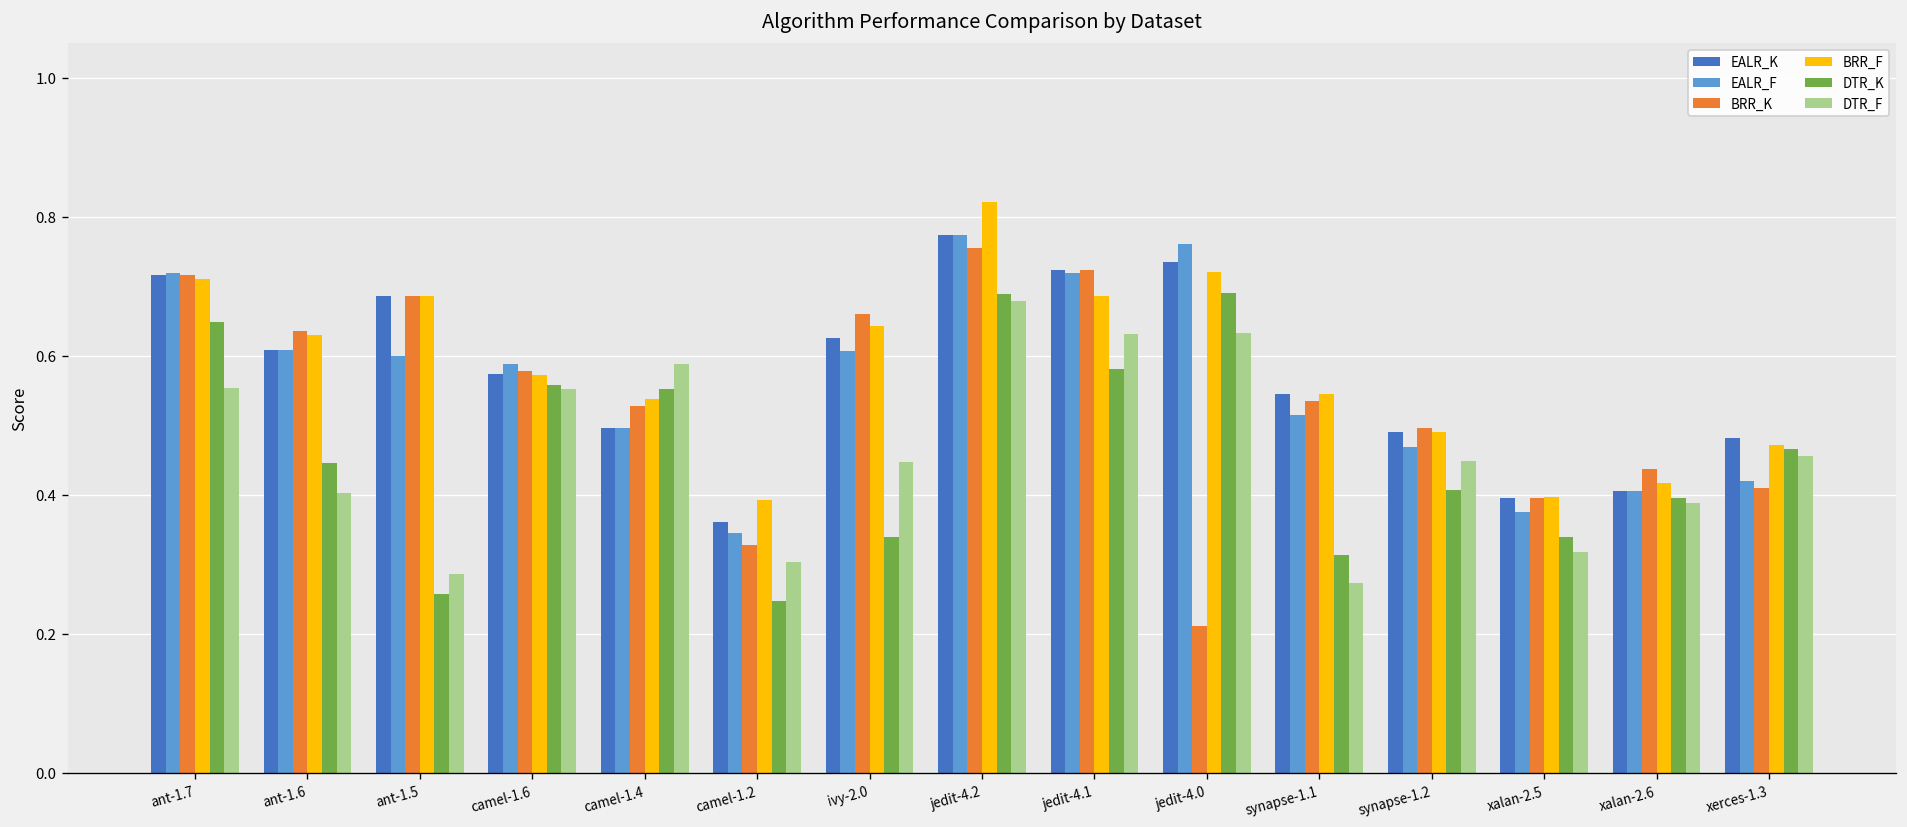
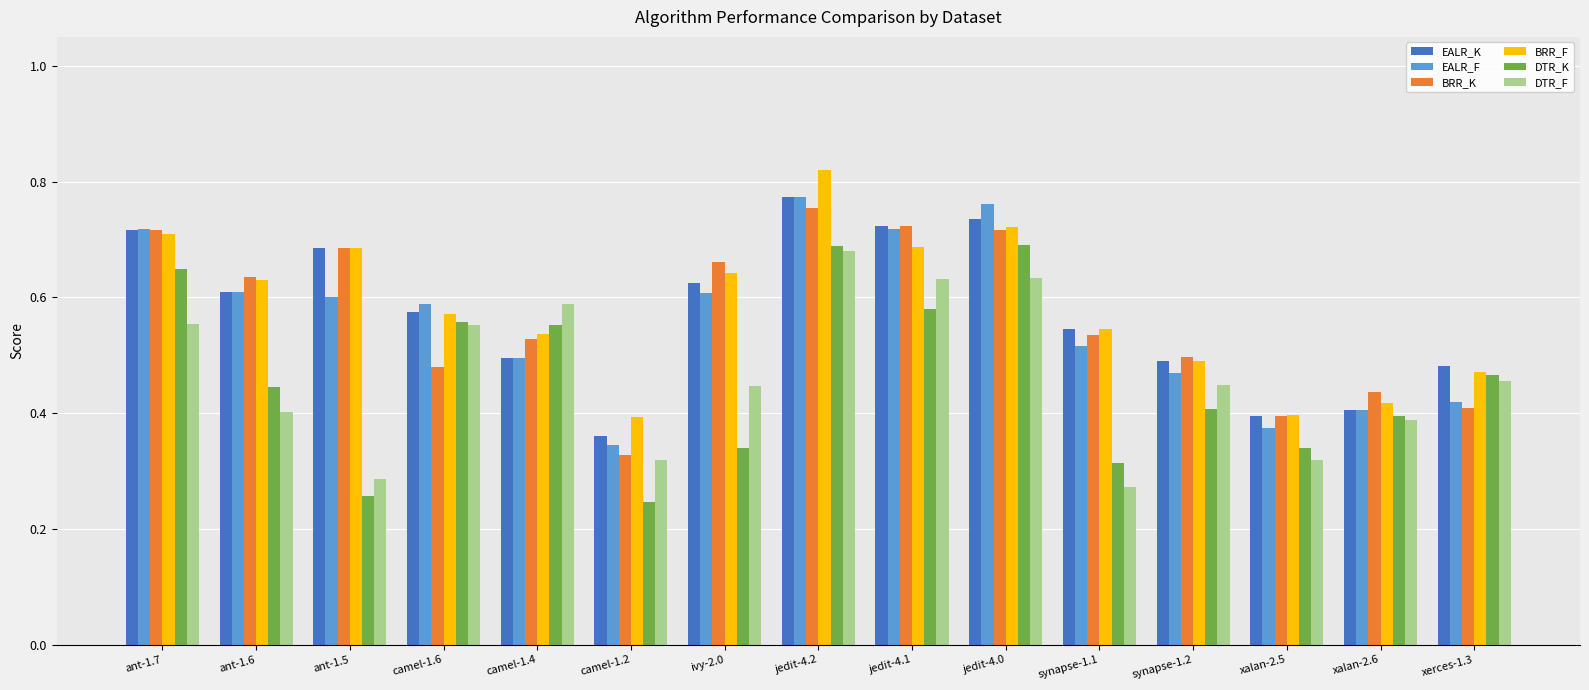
BRR_K, camel-1.6: 0.58 -> 0.48
DTR_F, camel-1.2: 0.30 -> 0.32
BRR_K, jedit-4.0: 0.21 -> 0.72
